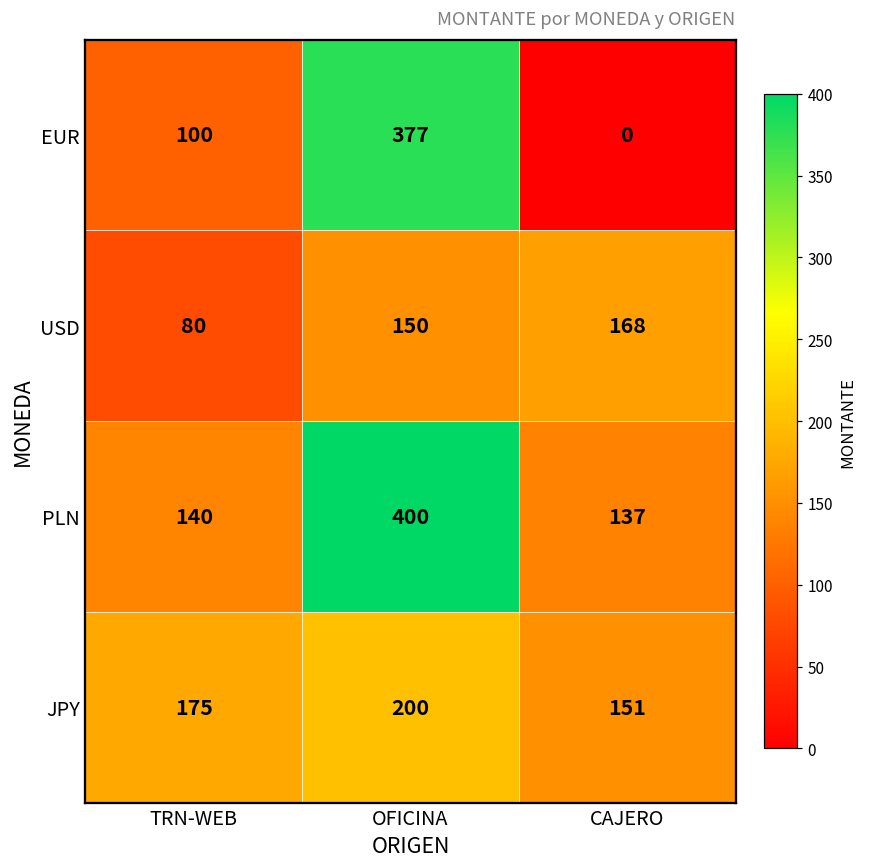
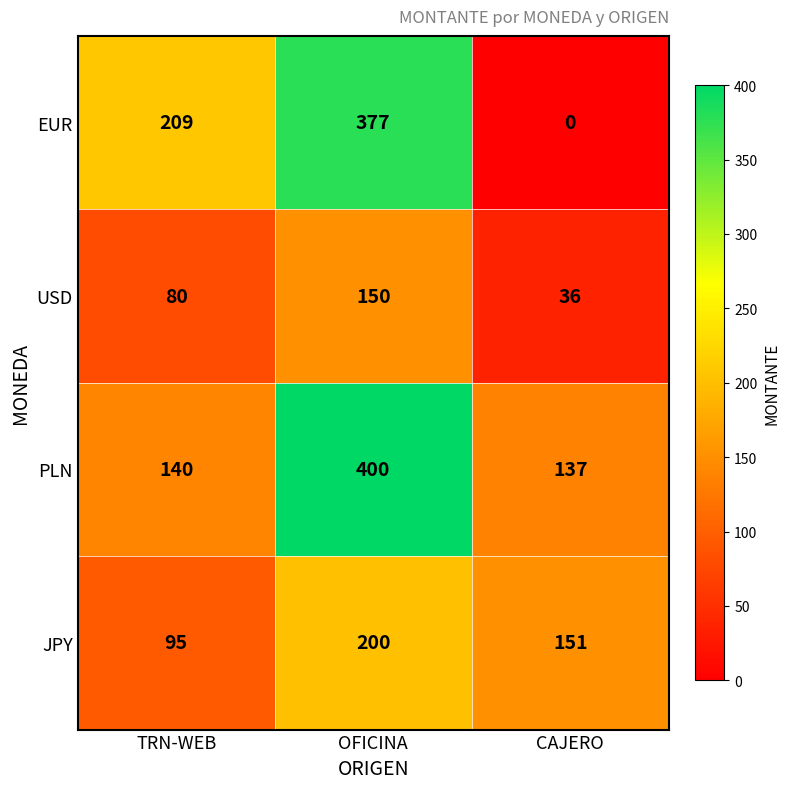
EUR, TRN-WEB: 100 -> 209
USD, CAJERO: 168 -> 36
JPY, TRN-WEB: 175 -> 95
